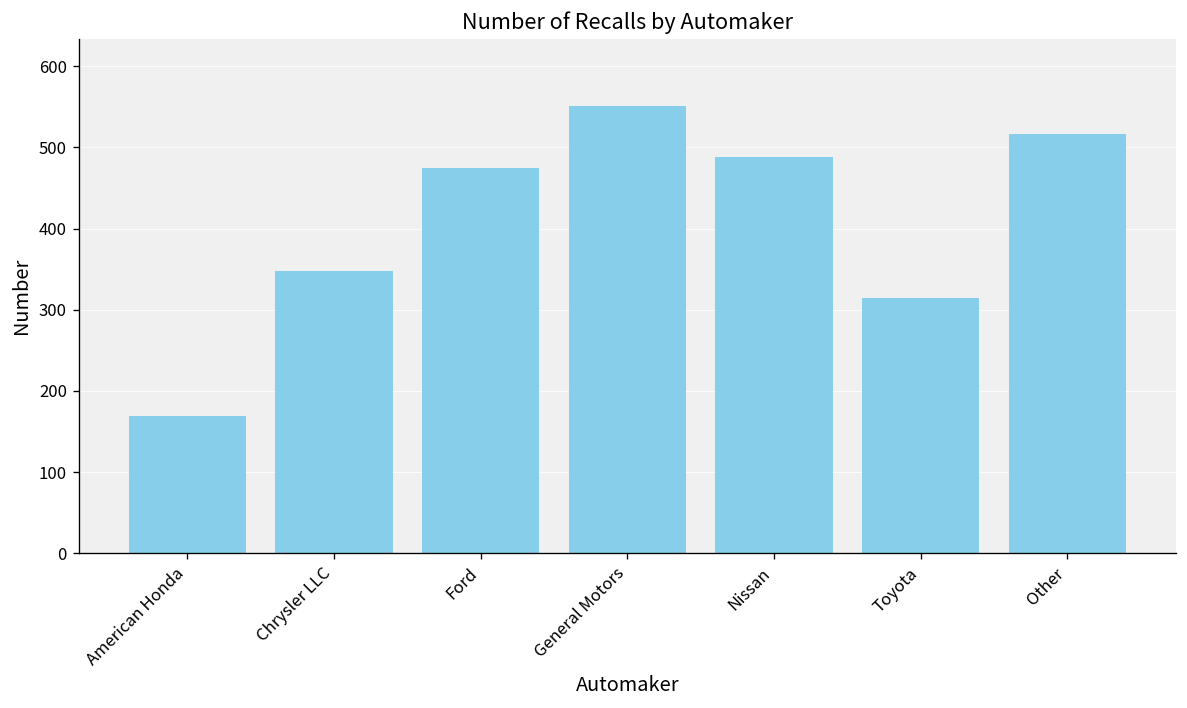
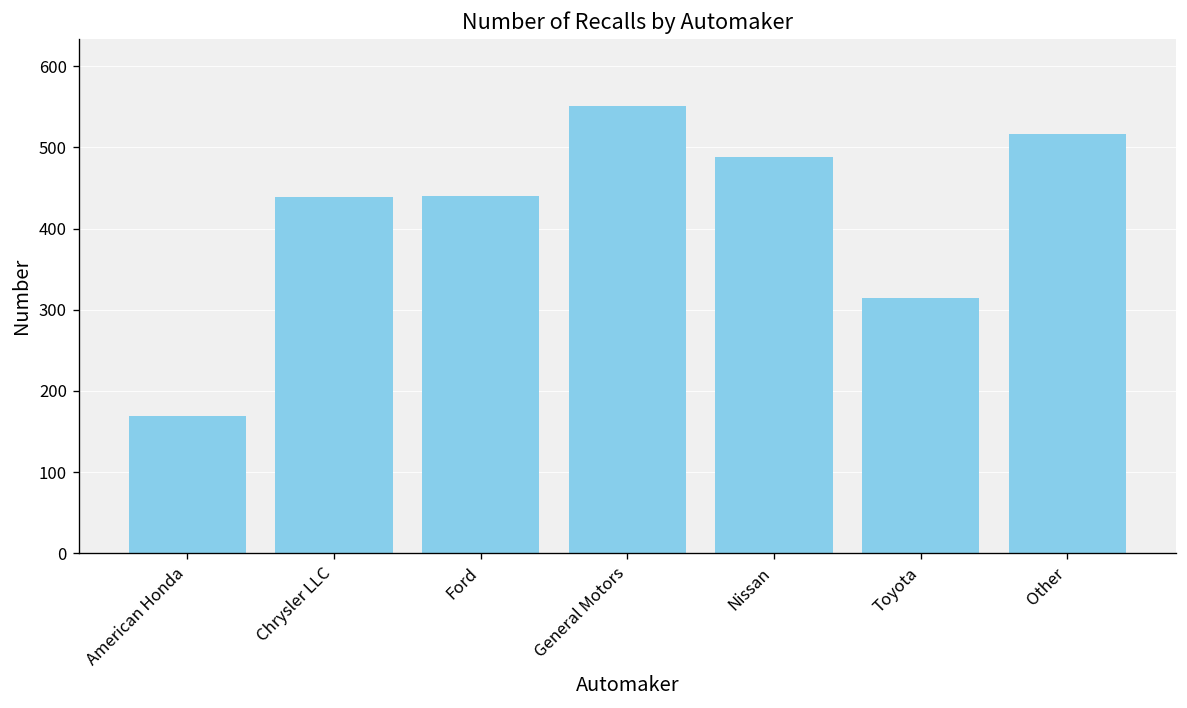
Chrysler LLC: 350 -> 440
Ford: 470 -> 440
